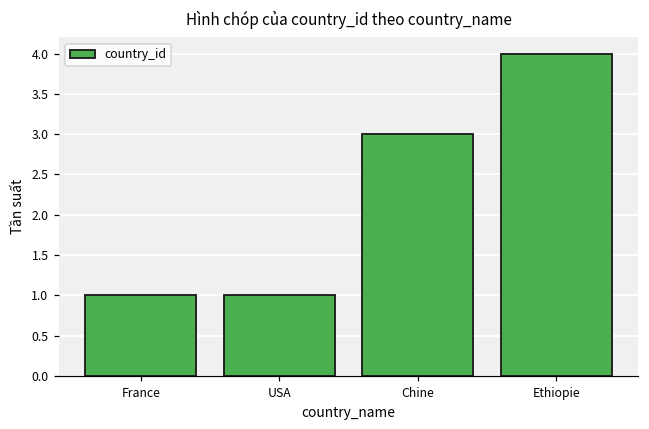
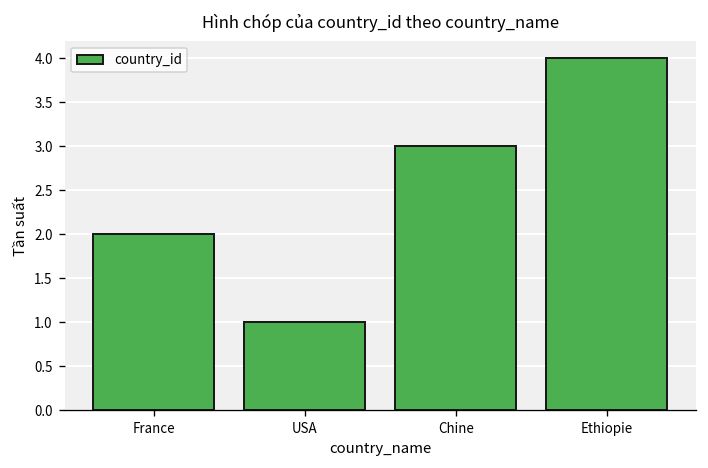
France: 1 -> 2
